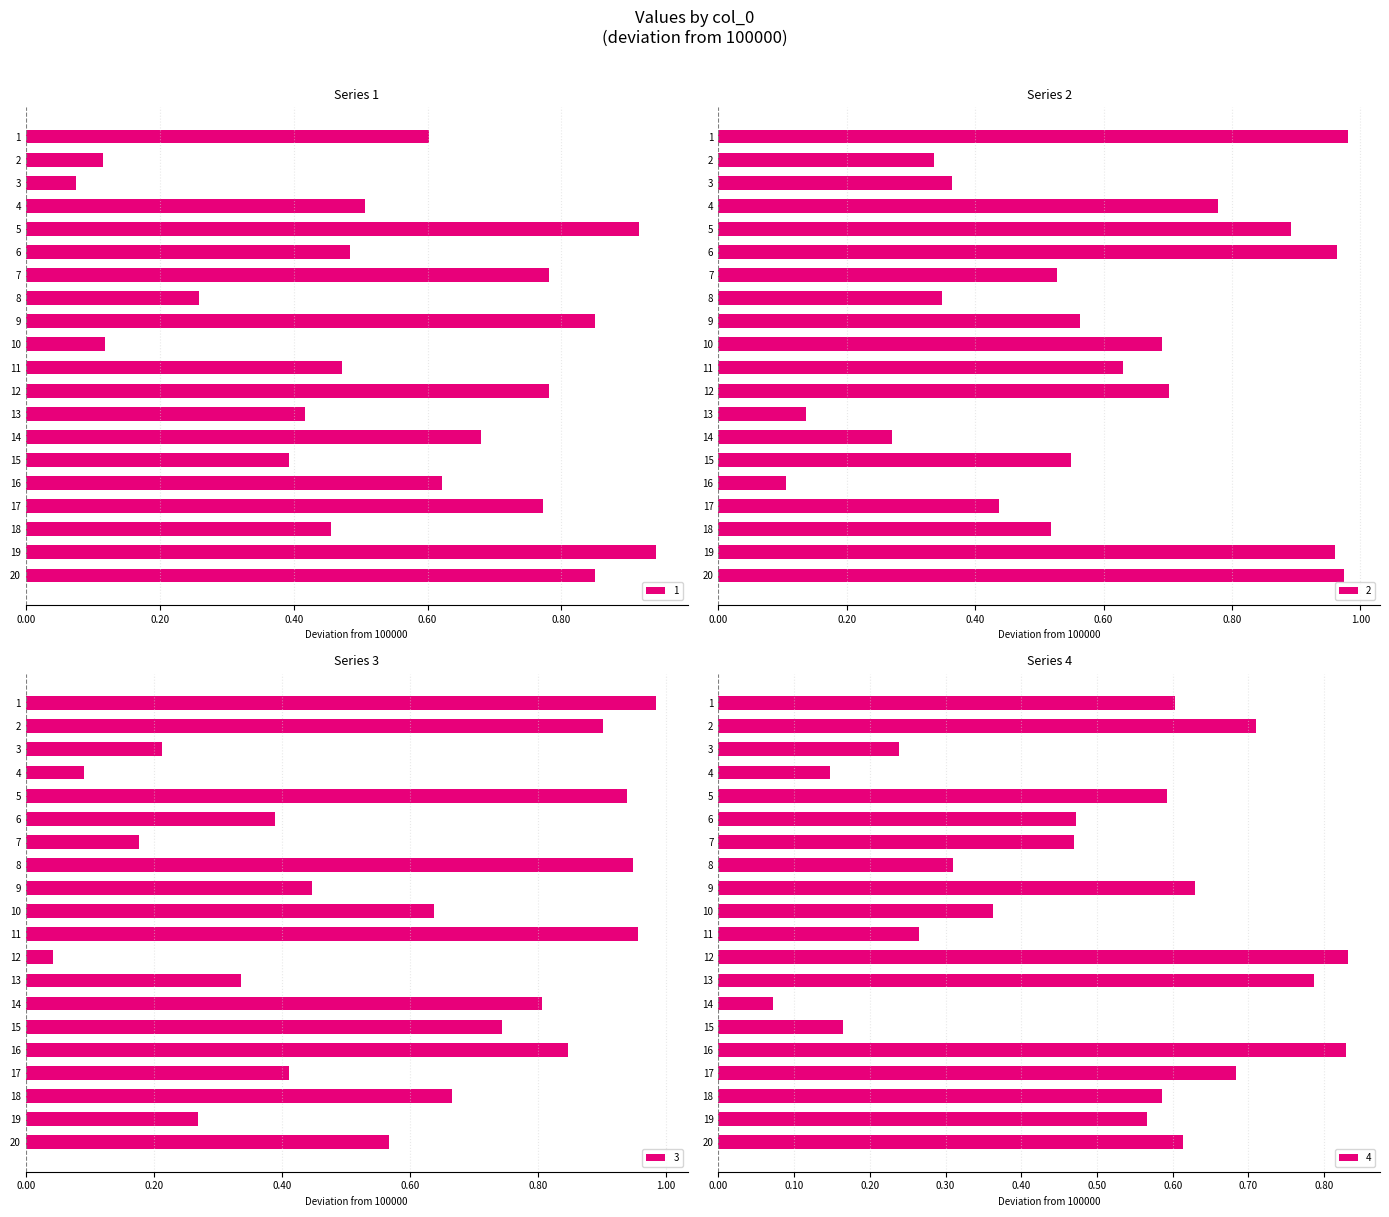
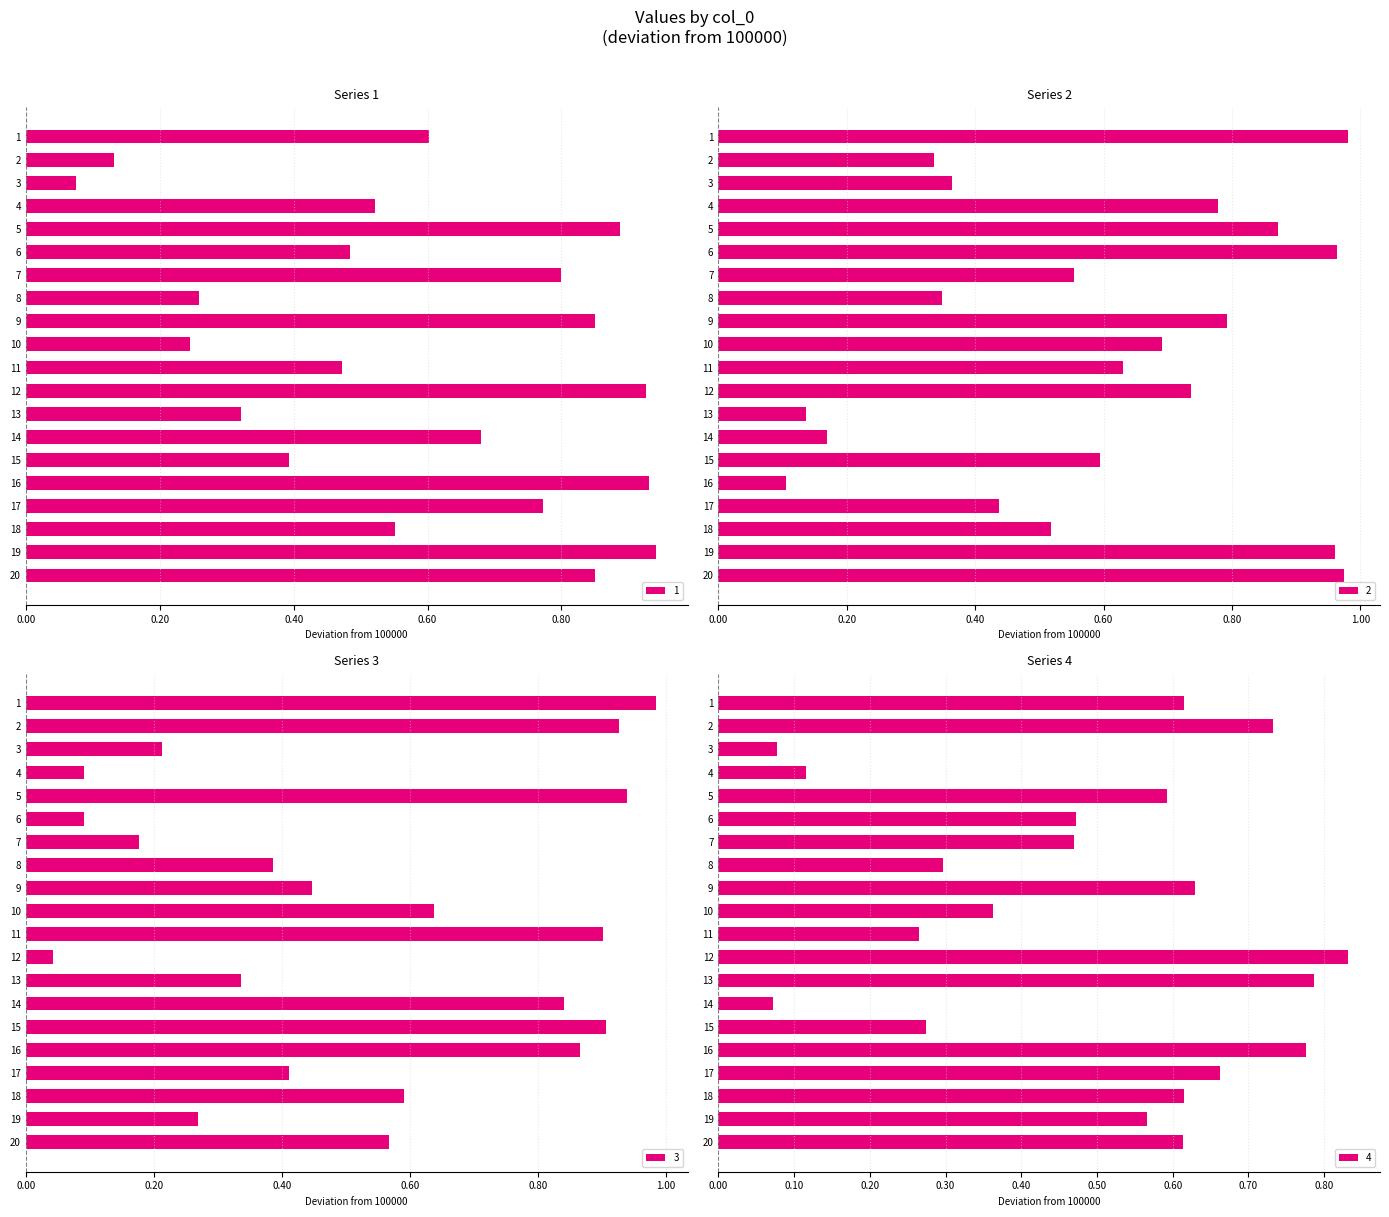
Series 1, 2: 0.11 -> 0.13
Series 1, 4: 0.51 -> 0.52
Series 1, 5: 0.92 -> 0.89
Series 1, 7: 0.78 -> 0.80
Series 1, 10: 0.12 -> 0.25
Series 1, 12: 0.78 -> 0.93
Series 1, 13: 0.42 -> 0.32
Series 1, 16: 0.62 -> 0.93
Series 1, 18: 0.46 -> 0.55
Series 2, 5: 0.89 -> 0.87
Series 2, 7: 0.53 -> 0.55
Series 2, 9: 0.56 -> 0.79
Series 2, 12: 0.70 -> 0.74
Series 2, 14: 0.27 -> 0.17
Series 2, 15: 0.55 -> 0.59
Series 3, 2: 0.90 -> 0.93
Series 3, 6: 0.39 -> 0.09
Series 3, 8: 0.95 -> 0.39
Series 3, 11: 0.96 -> 0.90
Series 3, 14: 0.81 -> 0.84
Series 3, 15: 0.74 -> 0.91
Series 3, 16: 0.85 -> 0.87
Series 3, 18: 0.67 -> 0.59
Series 4, 1: 0.60 -> 0.62
Series 4, 2: 0.71 -> 0.73
Series 4, 3: 0.24 -> 0.08
Series 4, 4: 0.15 -> 0.12
Series 4, 8: 0.31 -> 0.30
Series 4, 15: 0.17 -> 0.27
Series 4, 16: 0.83 -> 0.78
Series 4, 17: 0.68 -> 0.66
Series 4, 18: 0.59 -> 0.62
